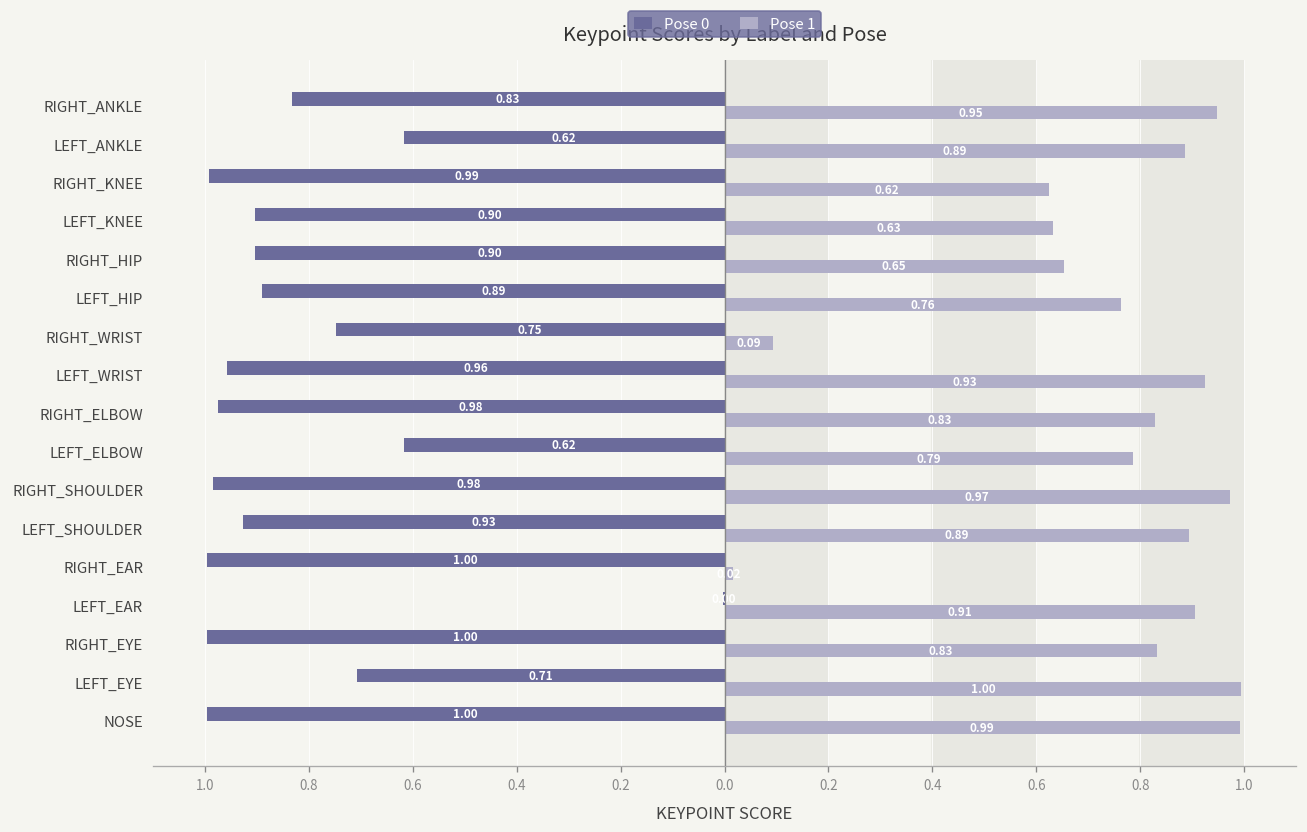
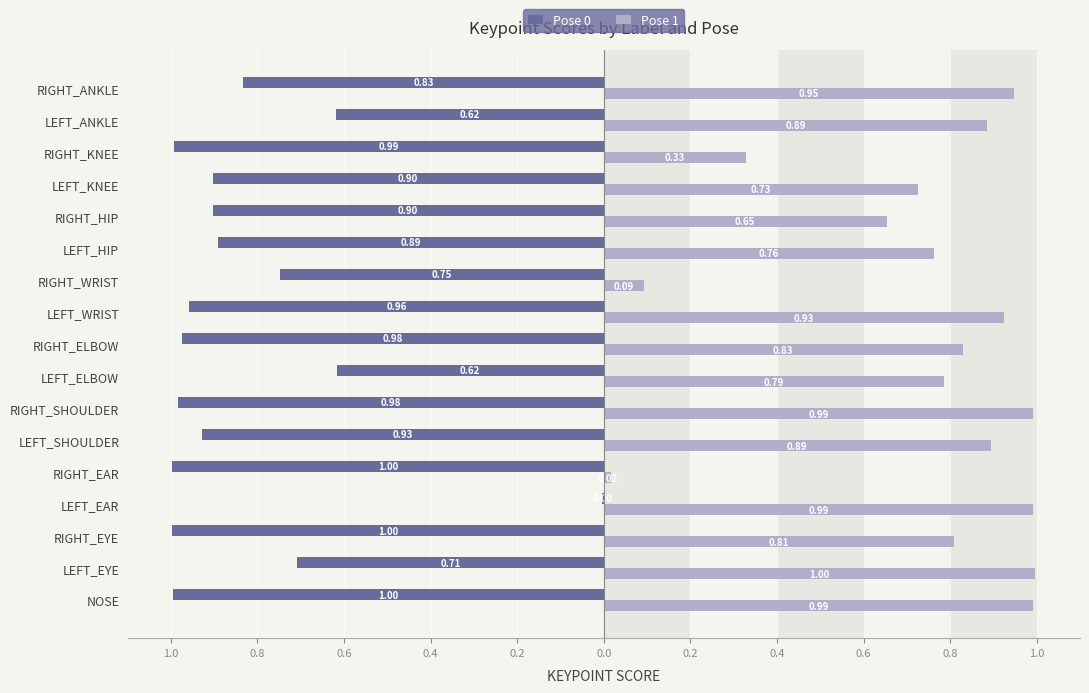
Pose 1, RIGHT_KNEE: 0.62 -> 0.33
Pose 1, LEFT_KNEE: 0.63 -> 0.73
Pose 1, RIGHT_SHOULDER: 0.97 -> 0.99
Pose 1, LEFT_EAR: 0.91 -> 0.99
Pose 1, RIGHT_EYE: 0.83 -> 0.81
